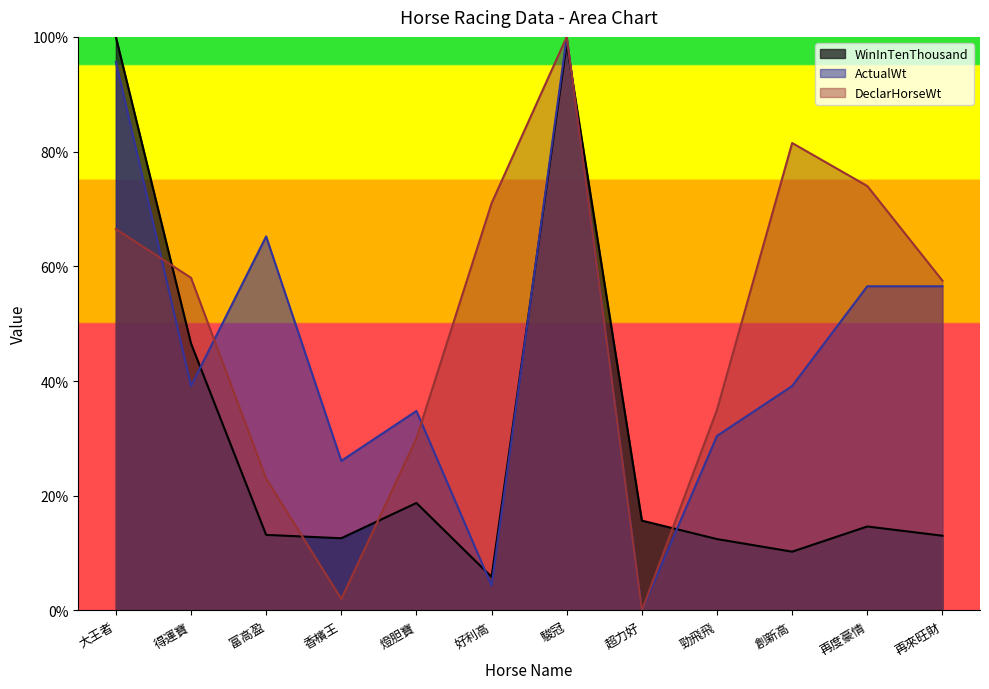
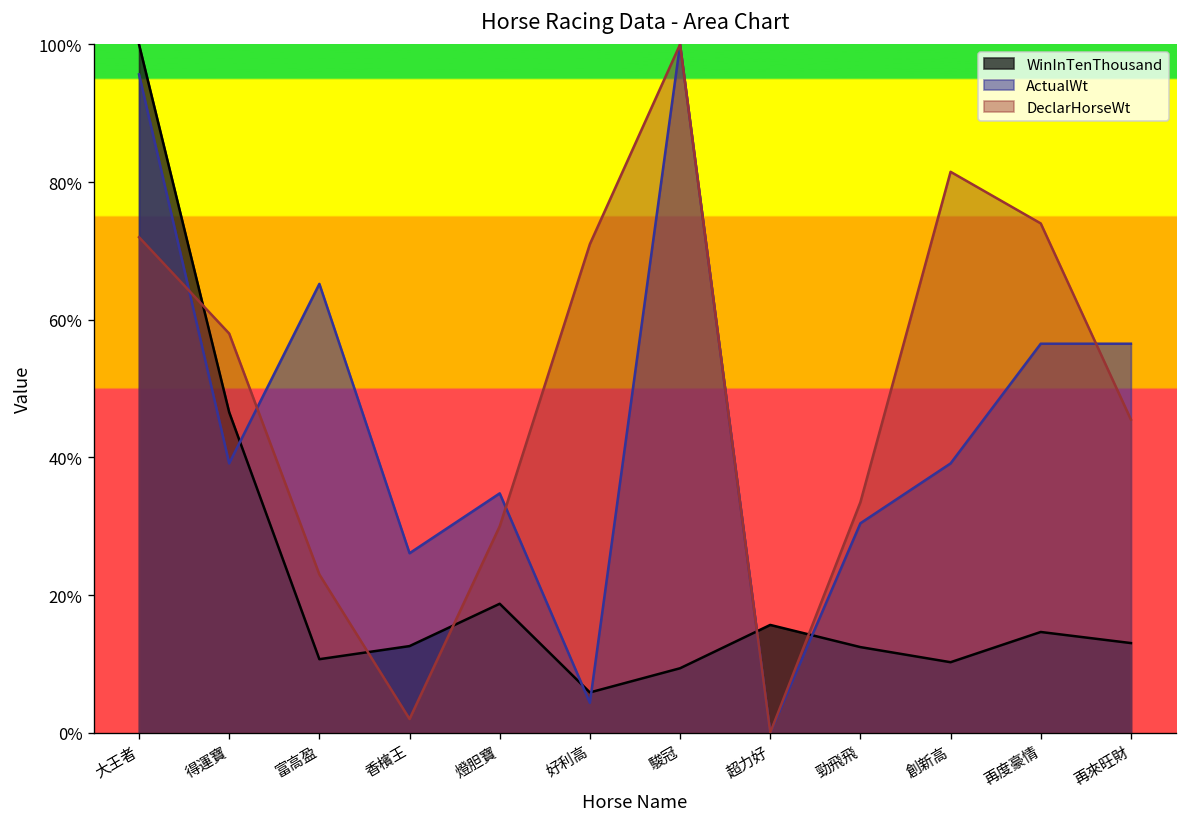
DeclarHorseWt, 大王者: 67% -> 72%
WinInTenThousand, 富高盈: 13% -> 11%
WinInTenThousand, 駿冠: 99% -> 9%
DeclarHorseWt, 勁飛飛: 35% -> 34%
DeclarHorseWt, 再來旺財: 57% -> 46%
